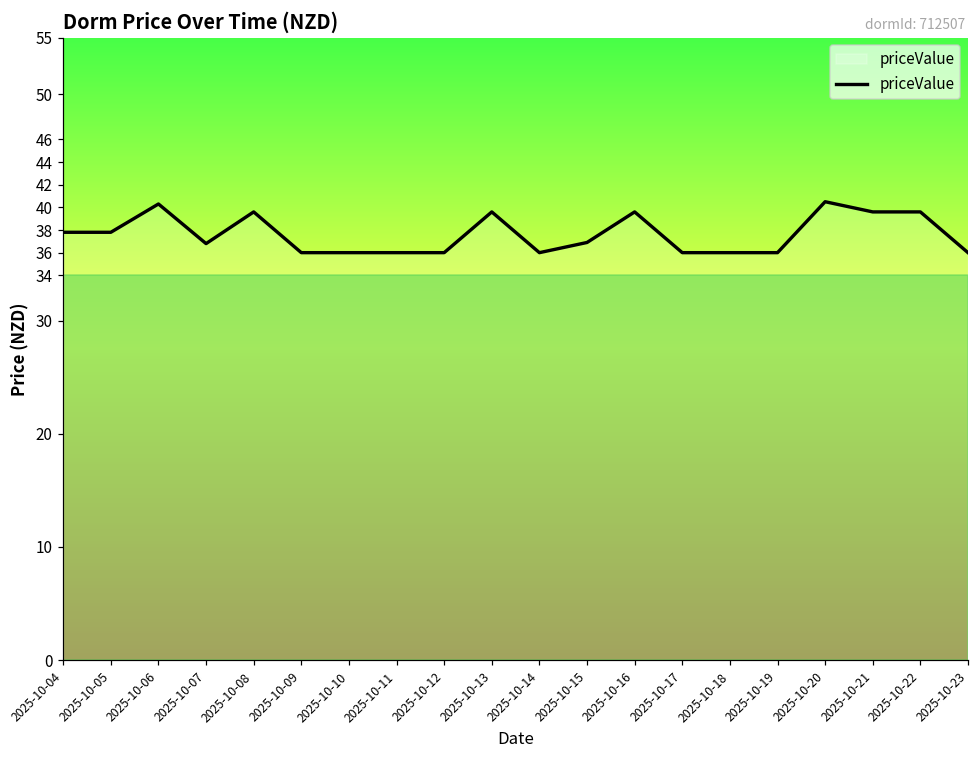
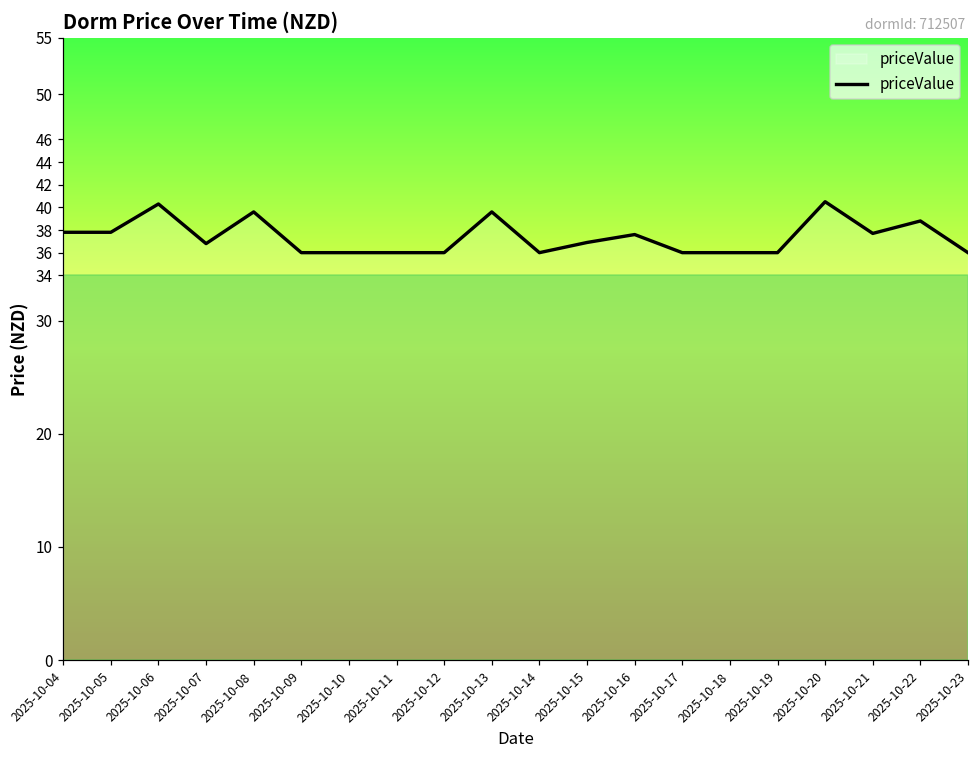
2025-10-16: 39.6 -> 37.6
2025-10-21: 39.6 -> 37.7
2025-10-22: 39.6 -> 38.8
